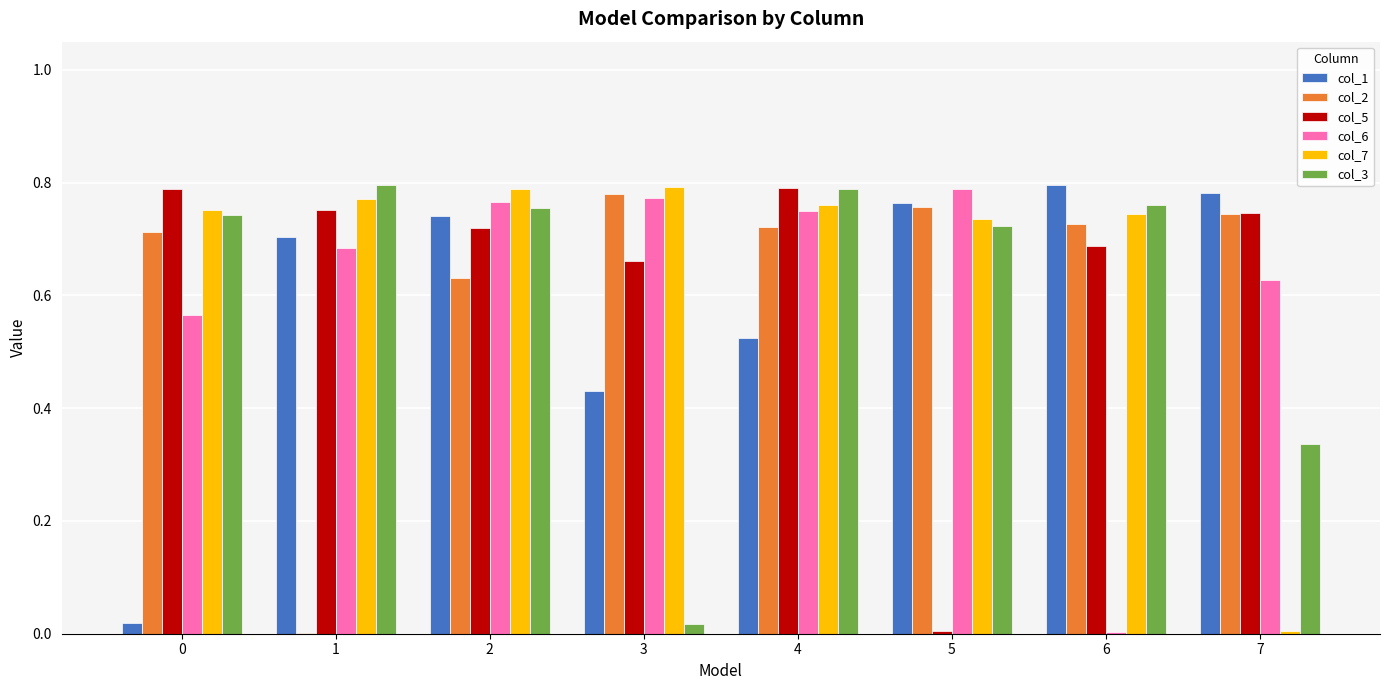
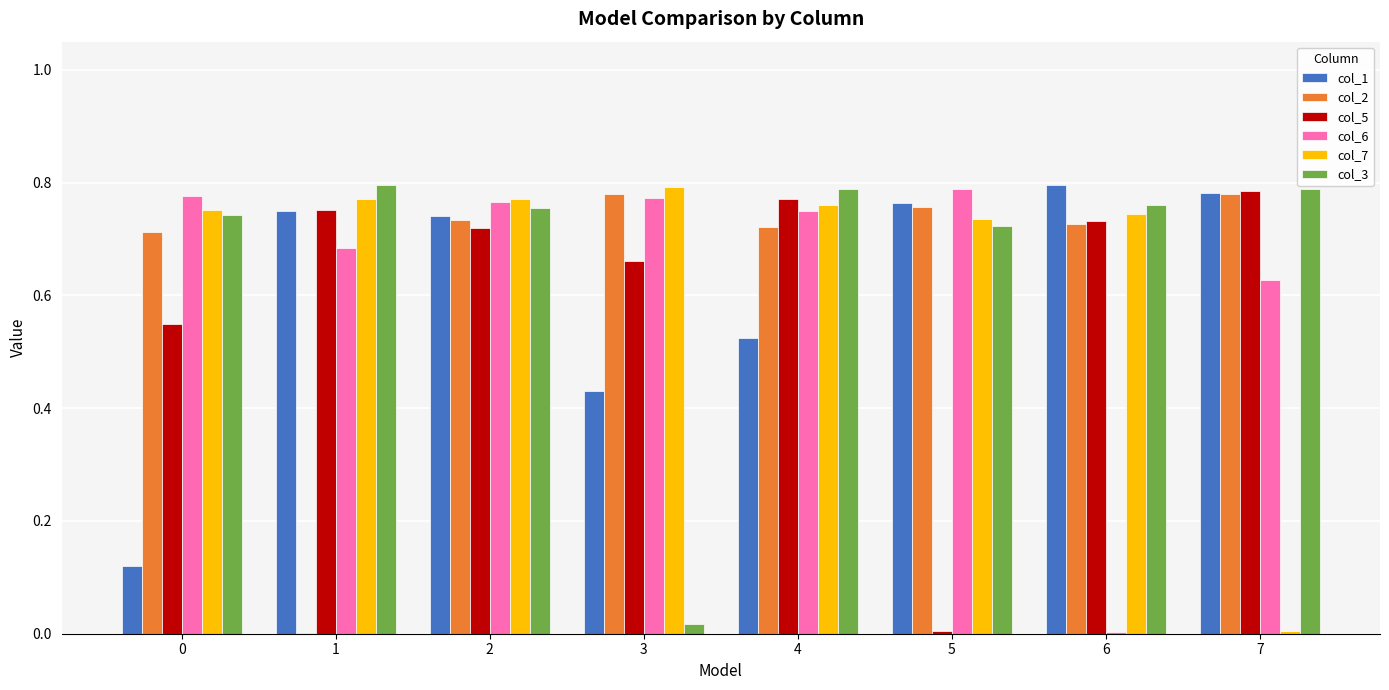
col_1, 0: 0.02 -> 0.12
col_5, 0: 0.79 -> 0.55
col_6, 0: 0.57 -> 0.78
col_1, 1: 0.70 -> 0.75
col_2, 2: 0.63 -> 0.73
col_7, 2: 0.79 -> 0.77
col_5, 4: 0.79 -> 0.77
col_5, 6: 0.69 -> 0.73
col_2, 7: 0.75 -> 0.78
col_5, 7: 0.75 -> 0.79
col_3, 7: 0.34 -> 0.79
